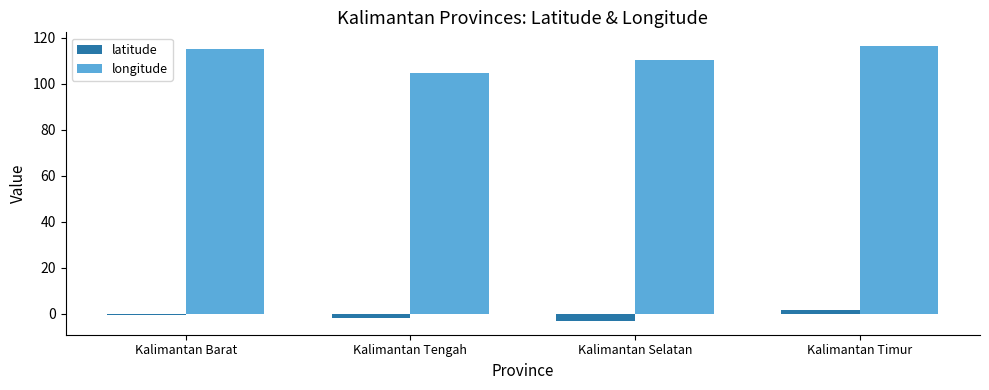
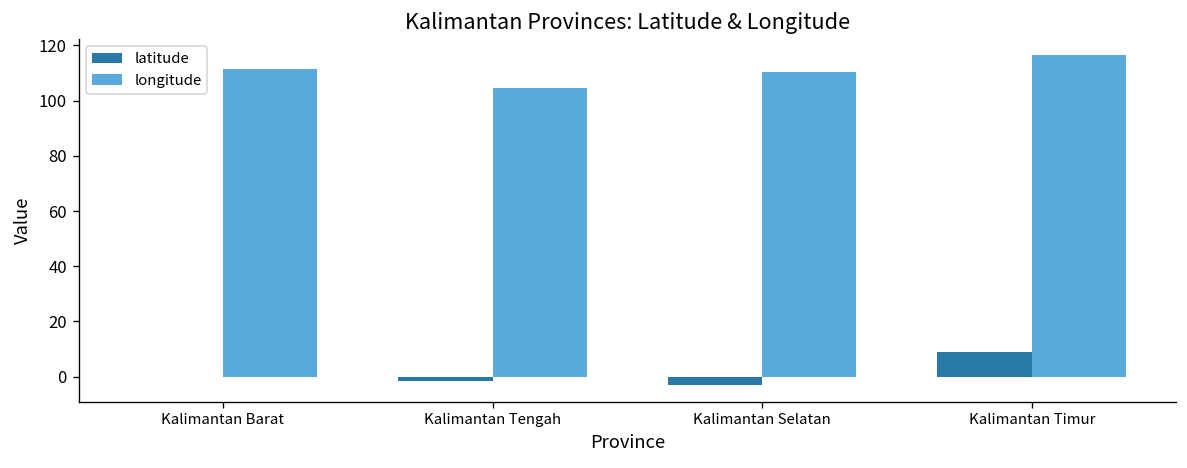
longitude, Kalimantan Barat: 115 -> 111
latitude, Kalimantan Timur: 2 -> 9
